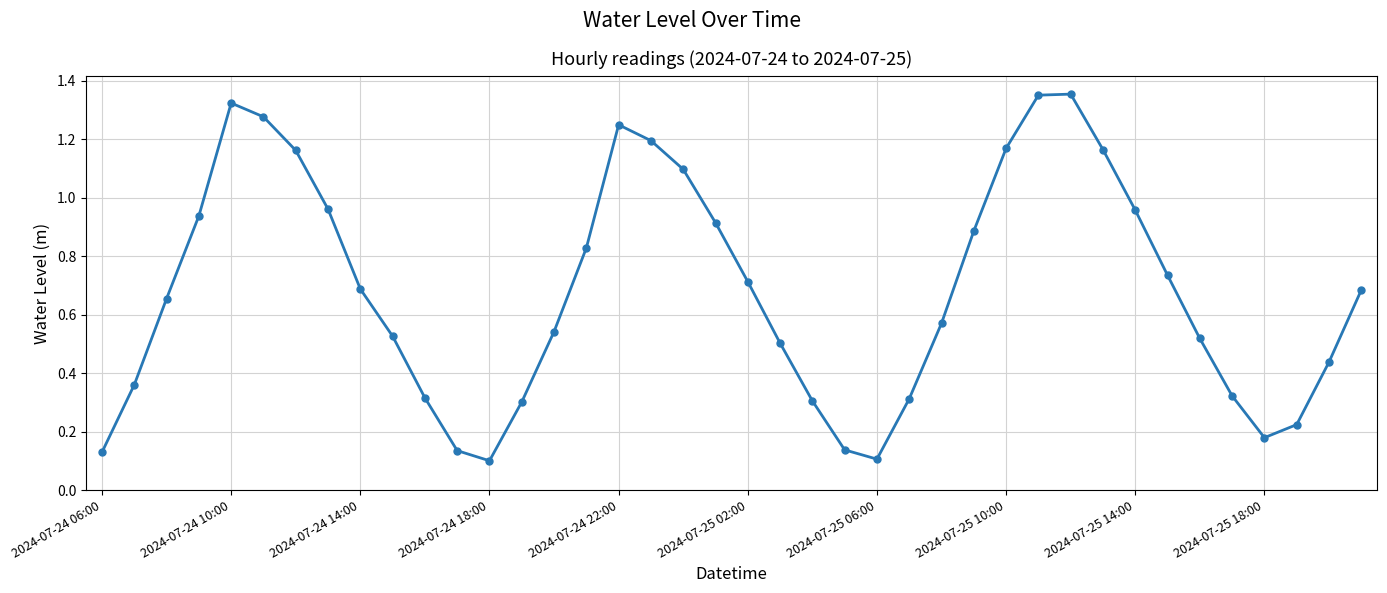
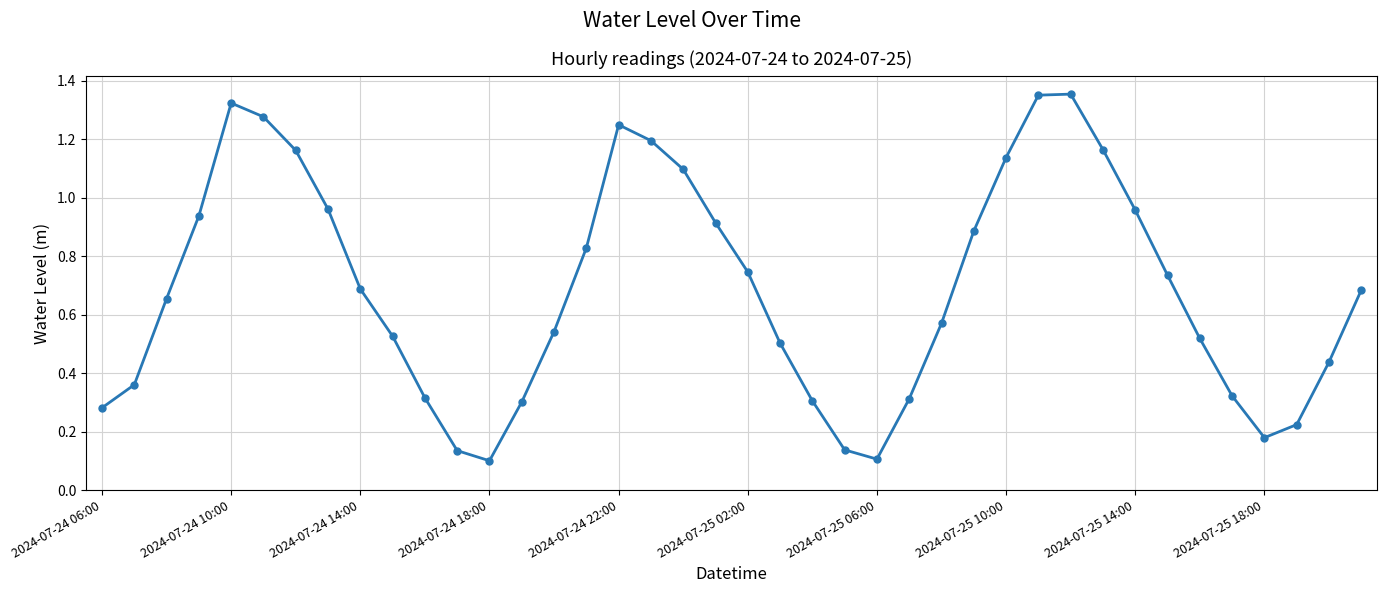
2024-07-24 06:00: 0.13 -> 0.28
2024-07-25 02:00: 0.71 -> 0.75
2024-07-25 10:00: 1.17 -> 1.14
